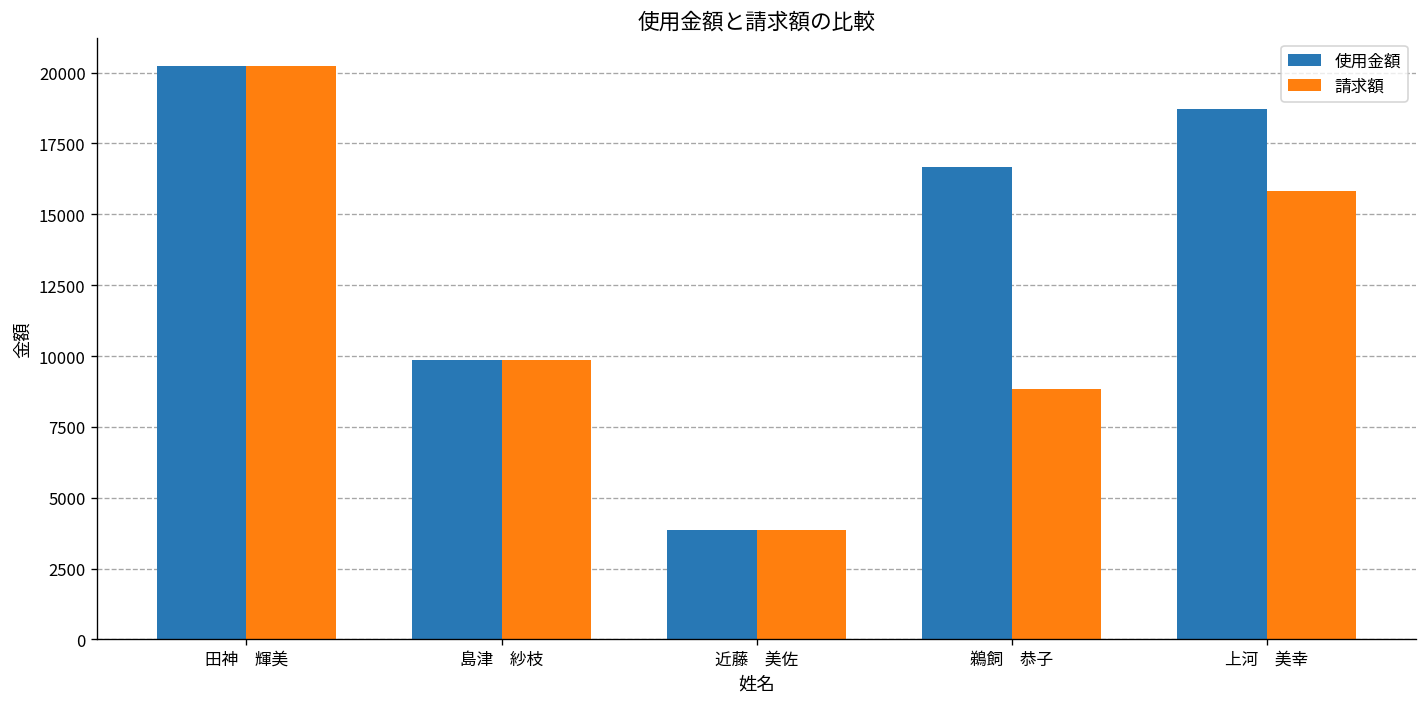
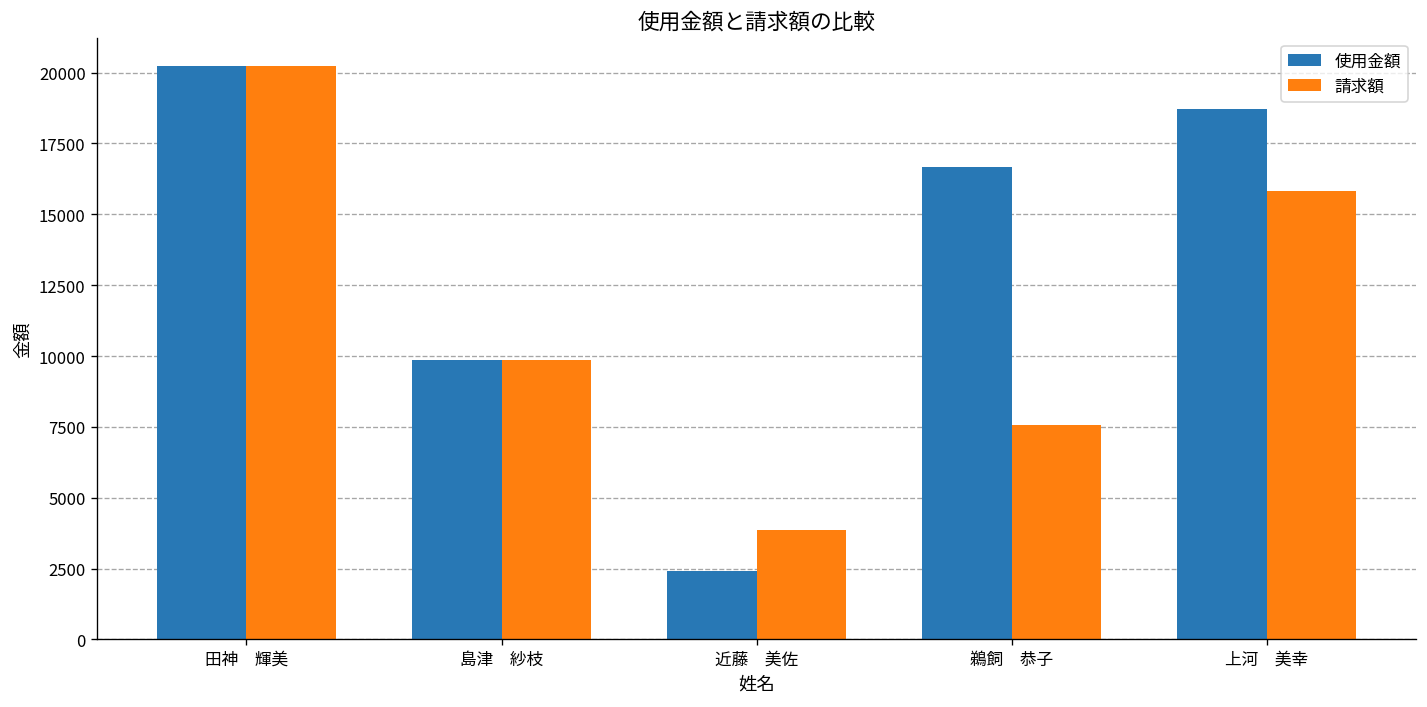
使用金額, 近藤 美佐: 3900 -> 2400
請求額, 鵜飼 恭子: 8800 -> 7600
